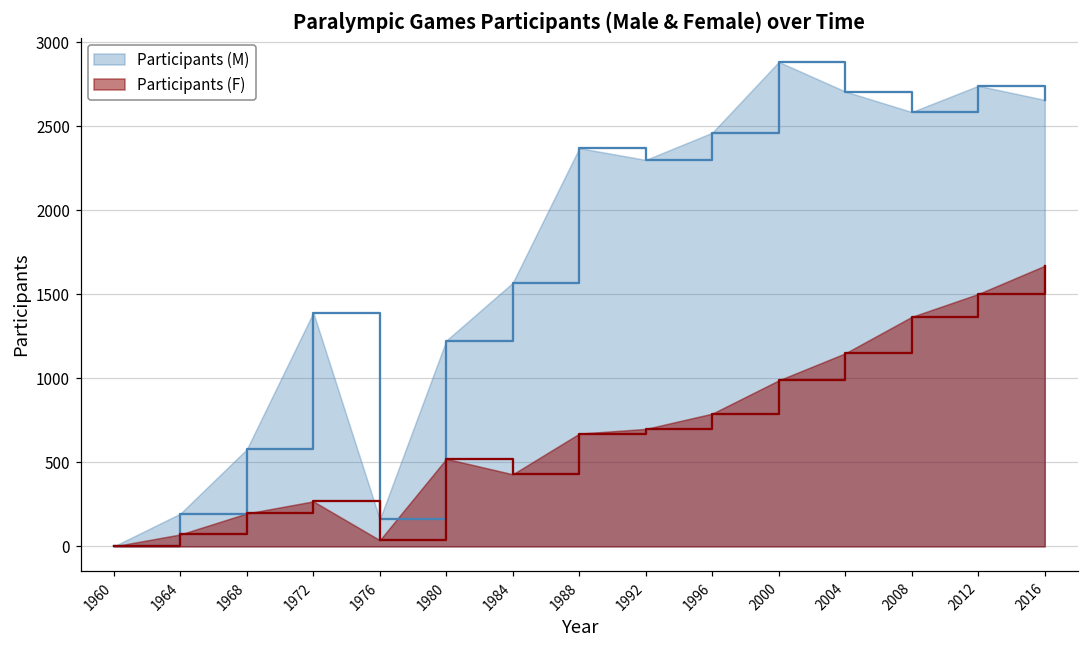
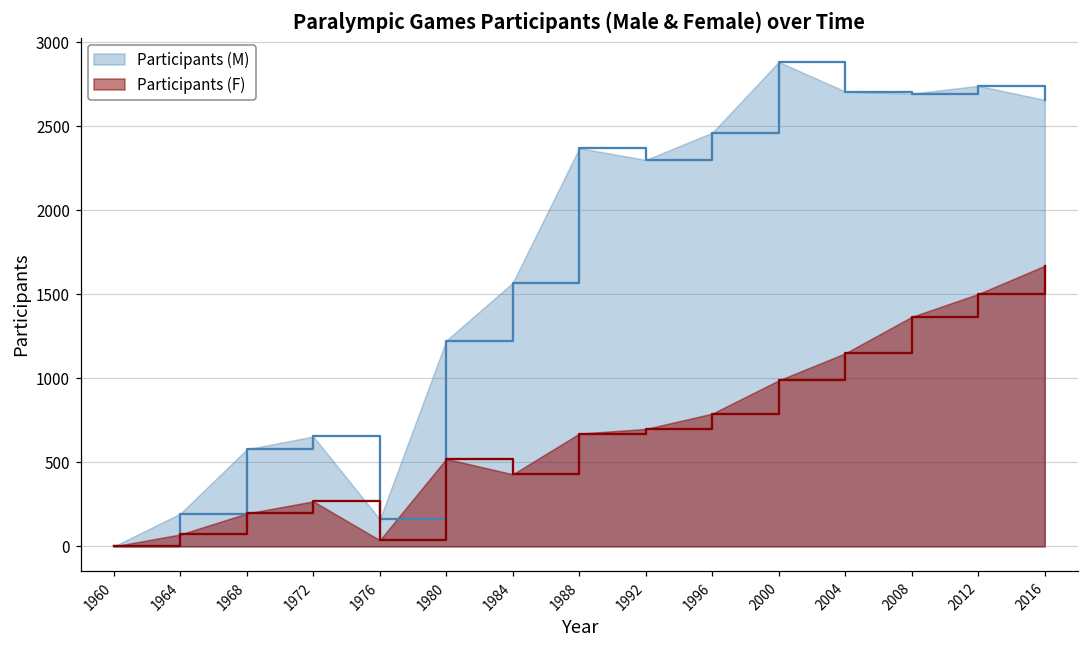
Participants (M), 1972: 1390 -> 650
Participants (M), 2008: 2590 -> 2690
